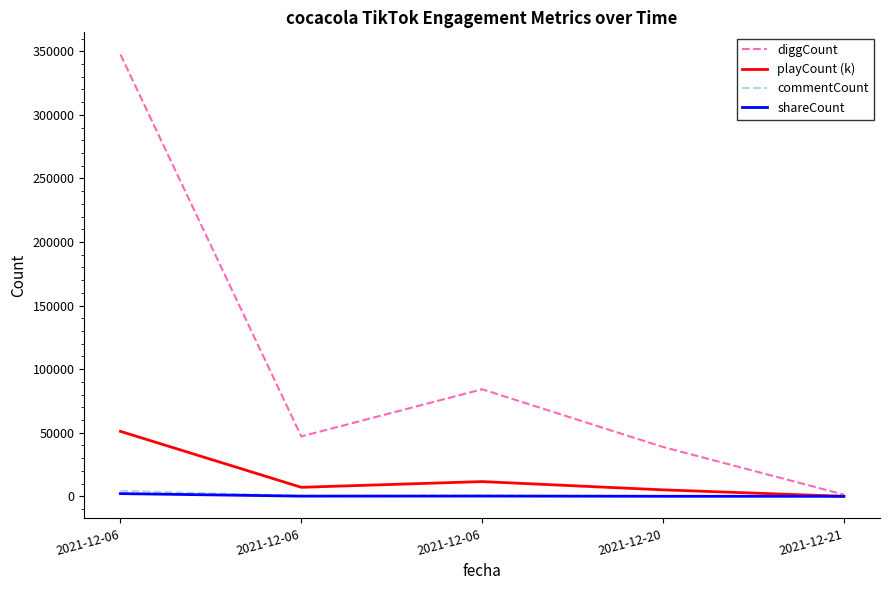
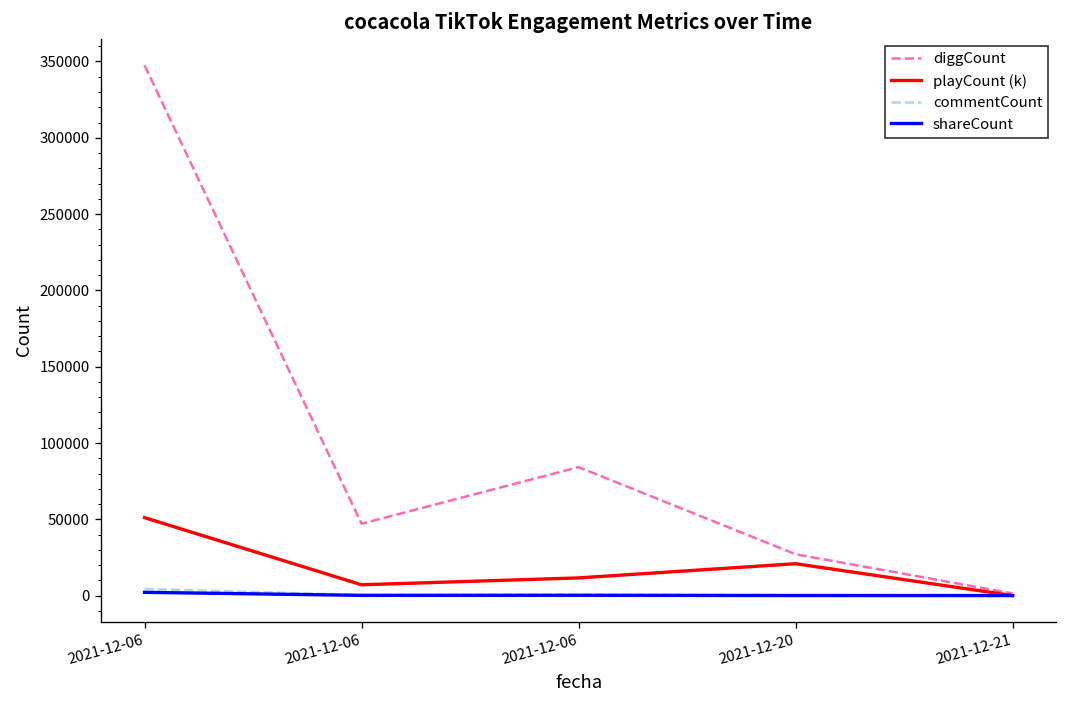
diggCount, 2021-12-20: 39000 -> 27000
playCount (k), 2021-12-20: 5000 -> 21000
